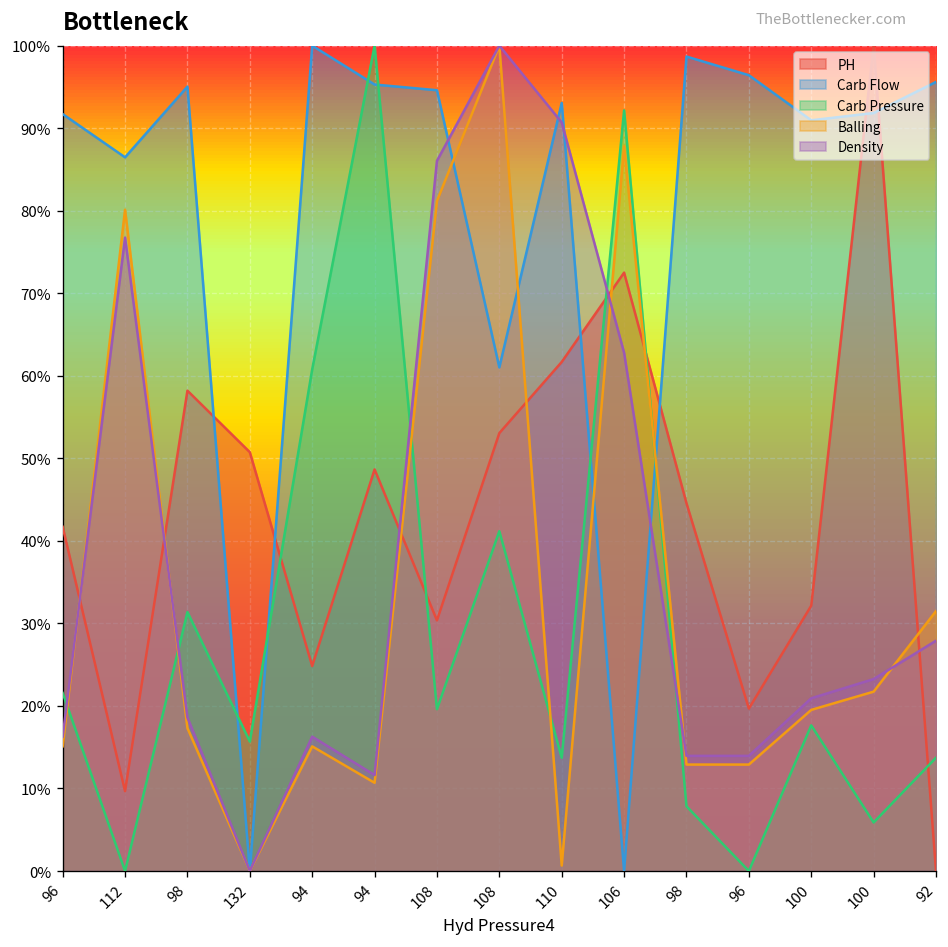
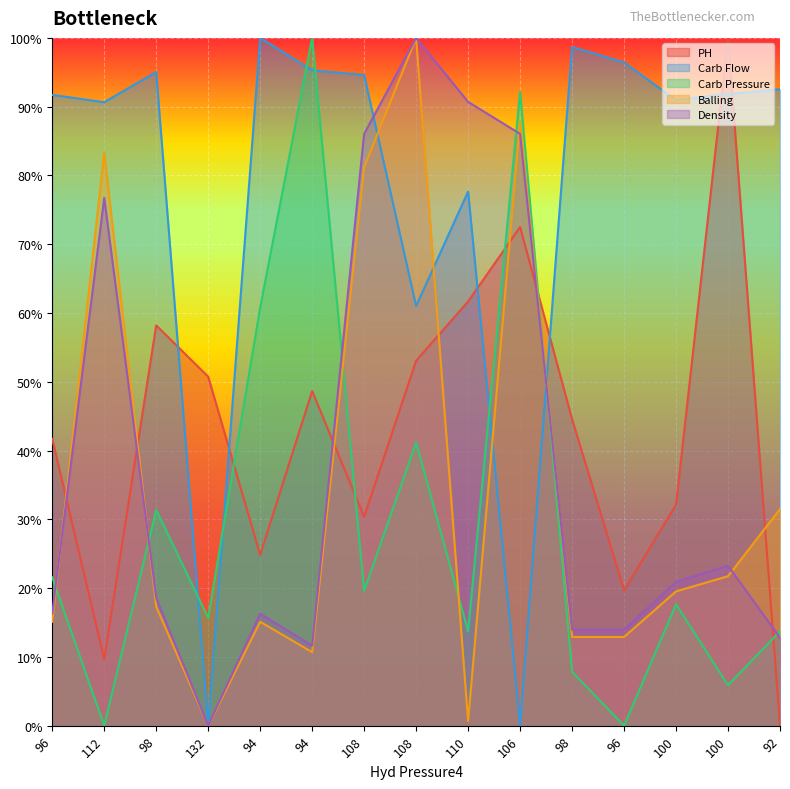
Carb Flow, 112: 86% -> 91%
Balling, 112: 80% -> 83%
Carb Flow, 110: 93% -> 78%
Density, 106: 63% -> 86%
Carb Flow, 92: 96% -> 93%
Density, 92: 28% -> 13%
